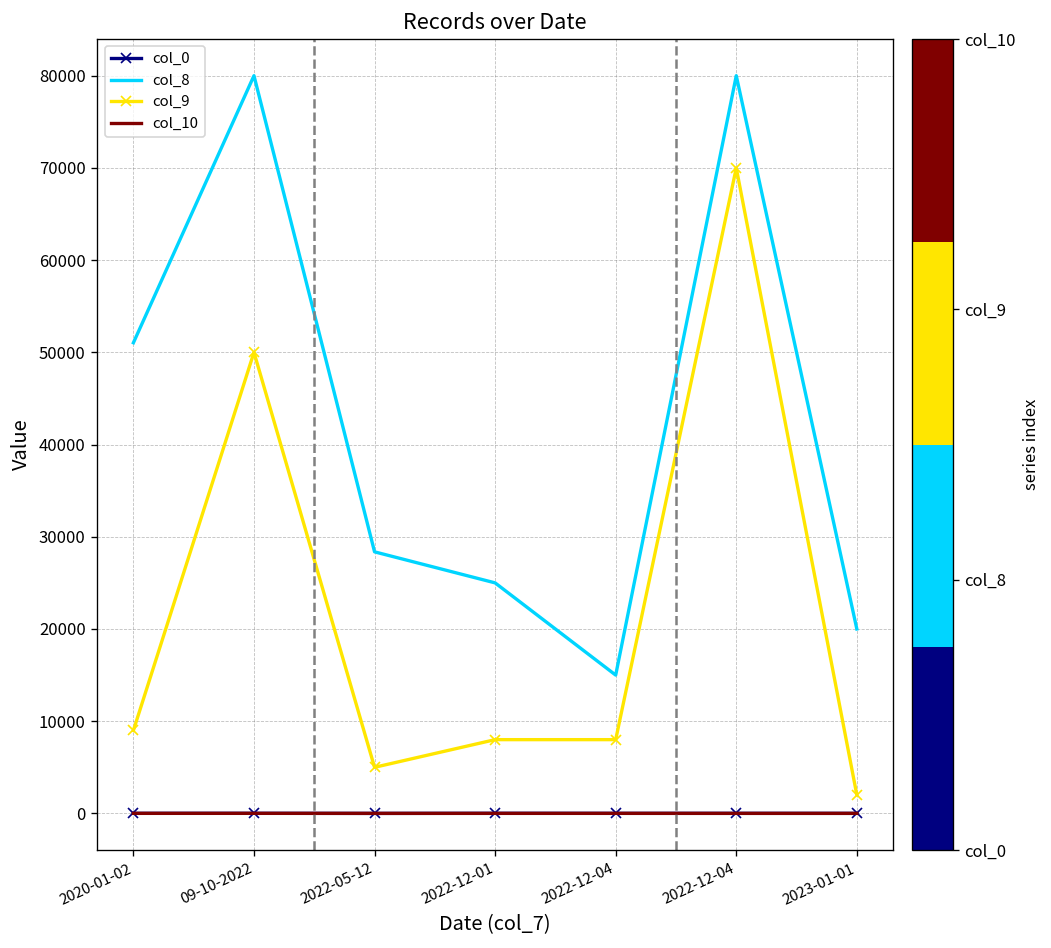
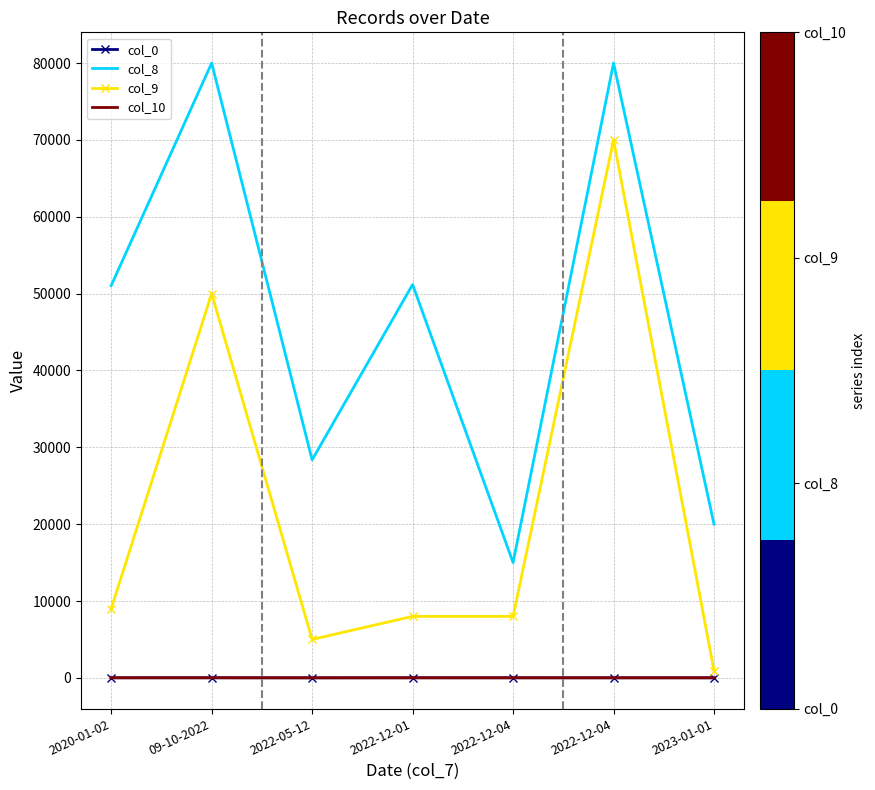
col_8, 2022-12-01: 25000 -> 51000
col_9, 2023-01-01: 2000 -> 1000
